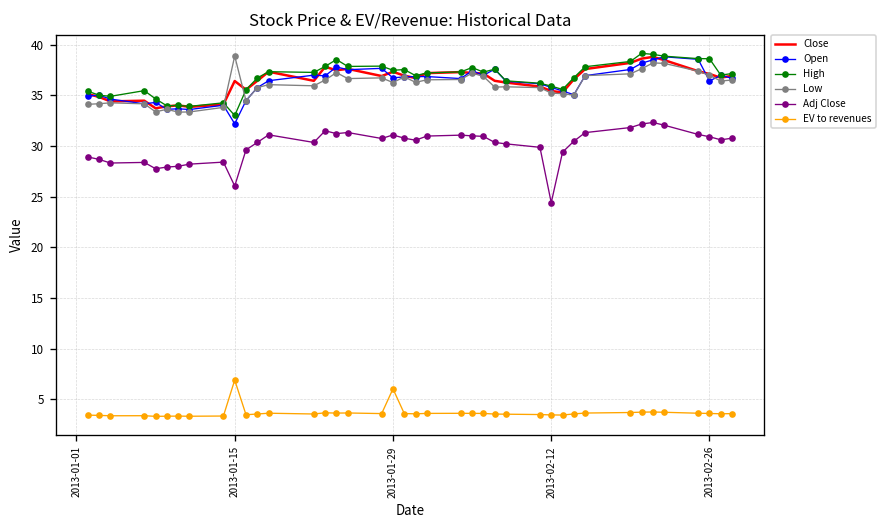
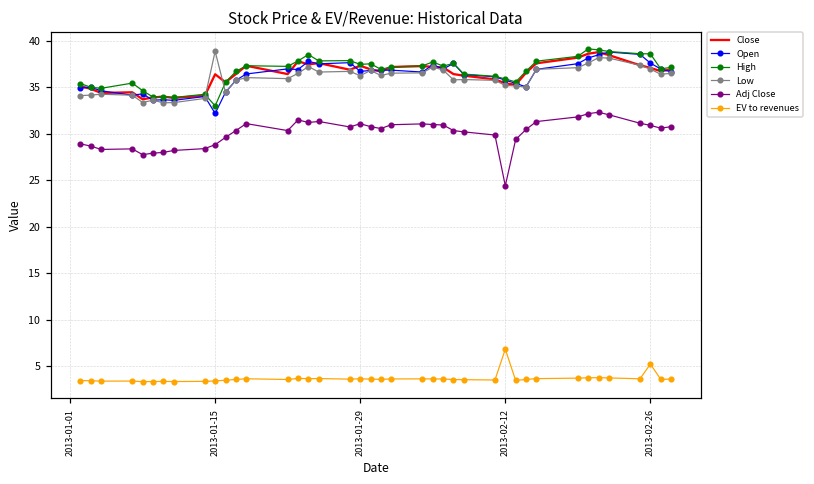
Adj Close, 2013-01-15: 26 -> 29
EV to revenues, 2013-01-15: 7 -> 3
EV to revenues, 2013-01-29: 6 -> 4
EV to revenues, 2013-02-12: 3 -> 7
Open, 2013-02-26: 36 -> 38
EV to revenues, 2013-02-26: 4 -> 5
